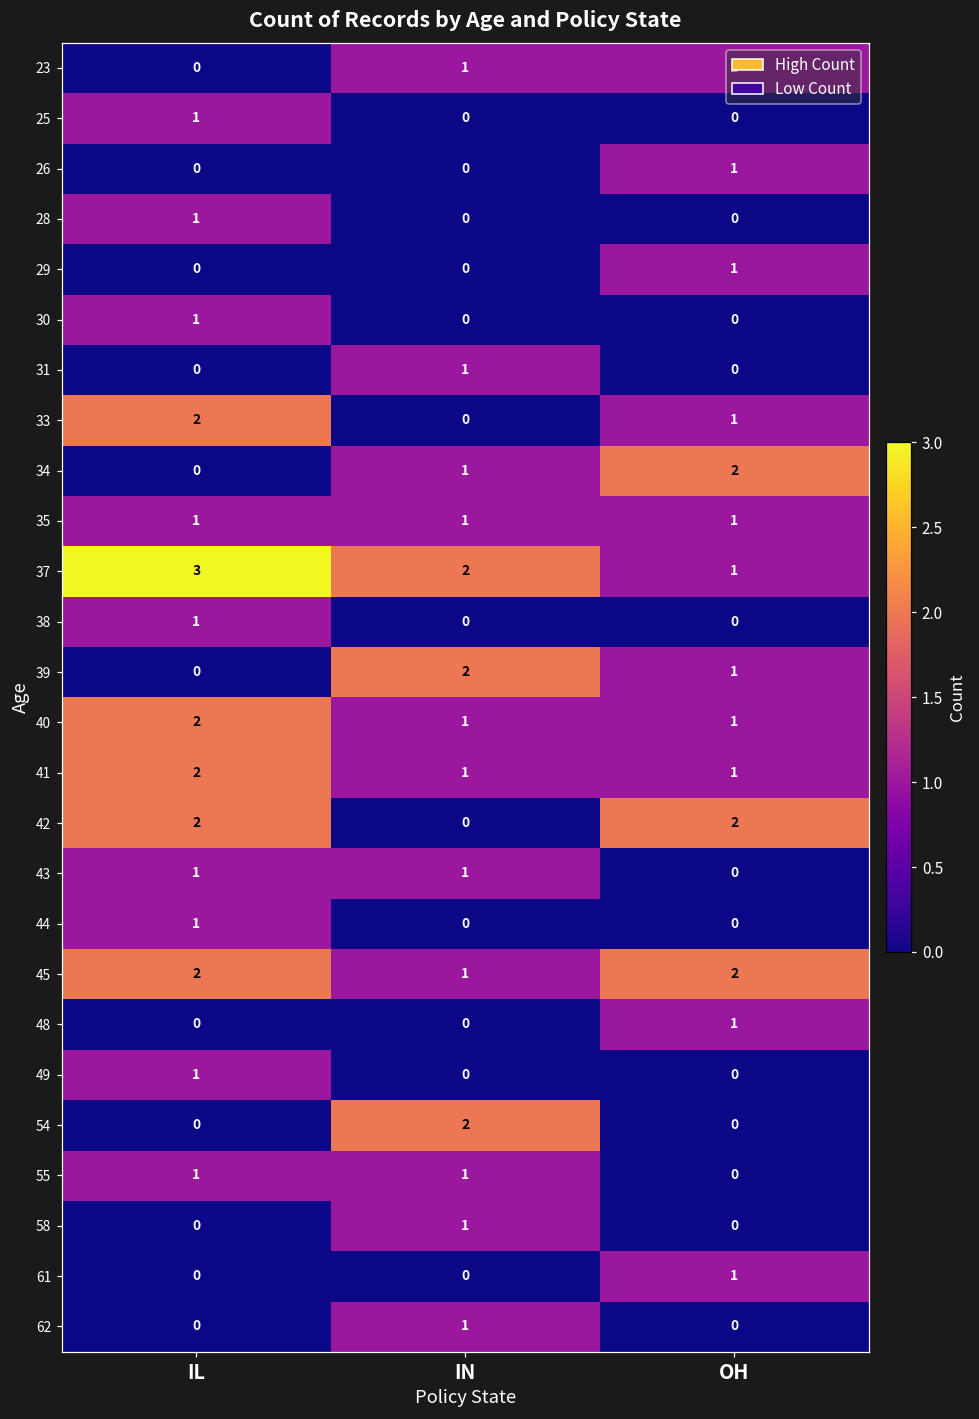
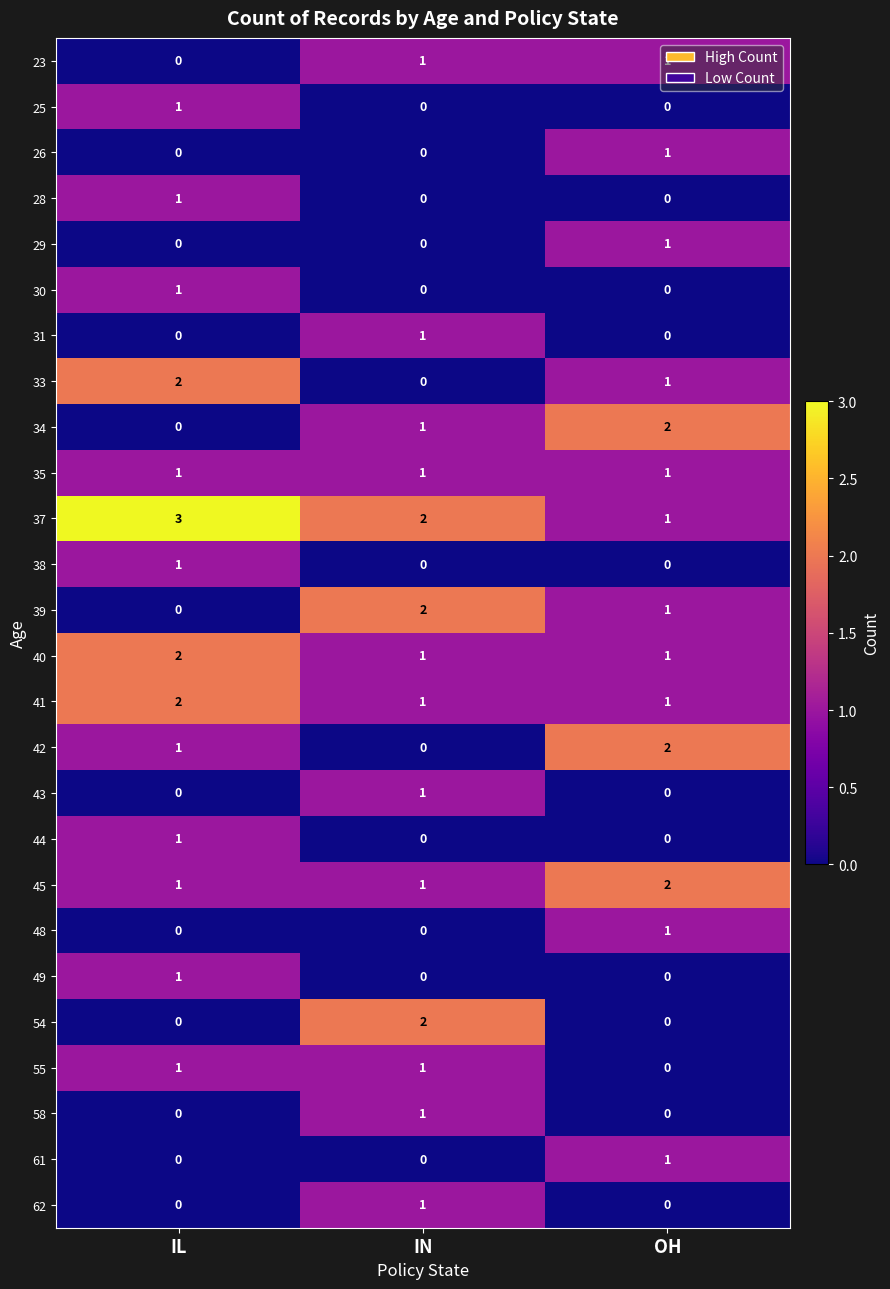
42, IL: 2 -> 1
43, IL: 1 -> 0
45, IL: 2 -> 1
